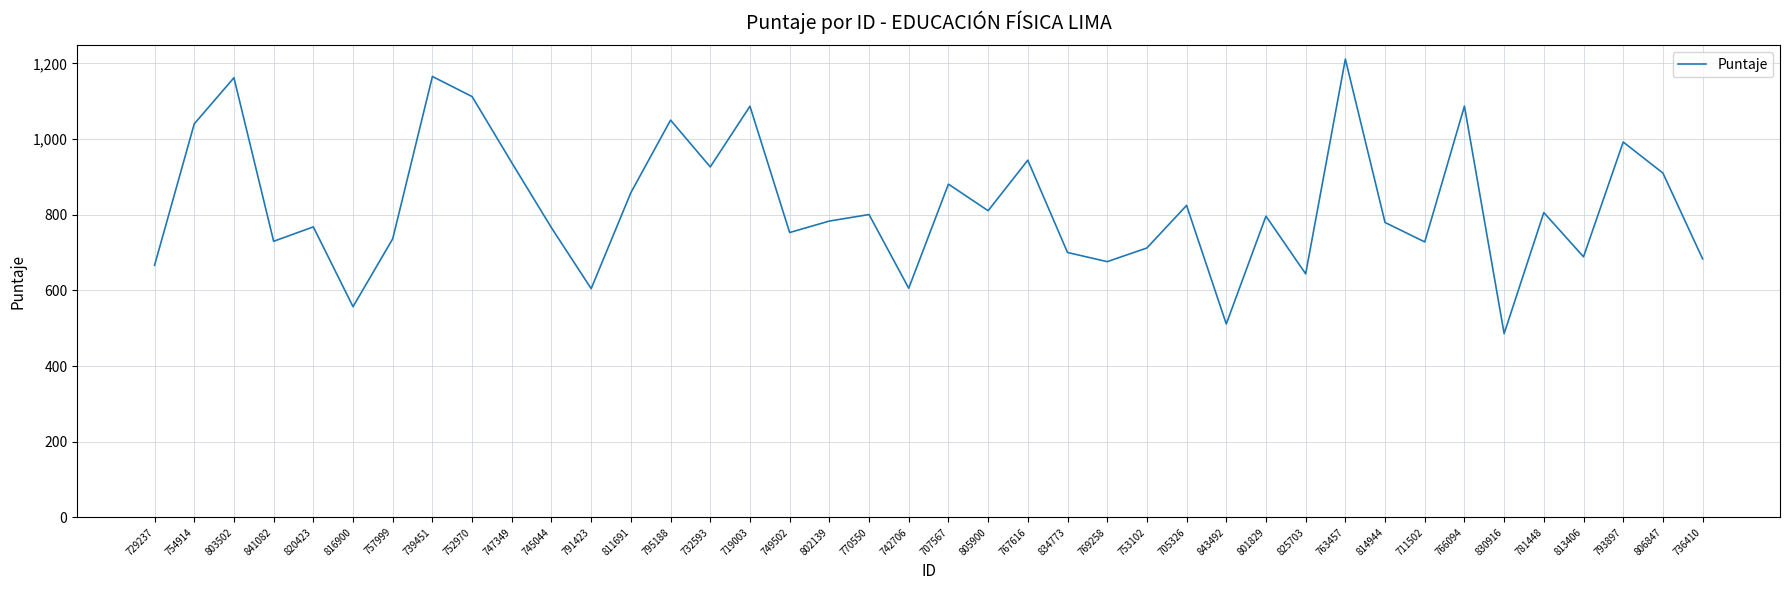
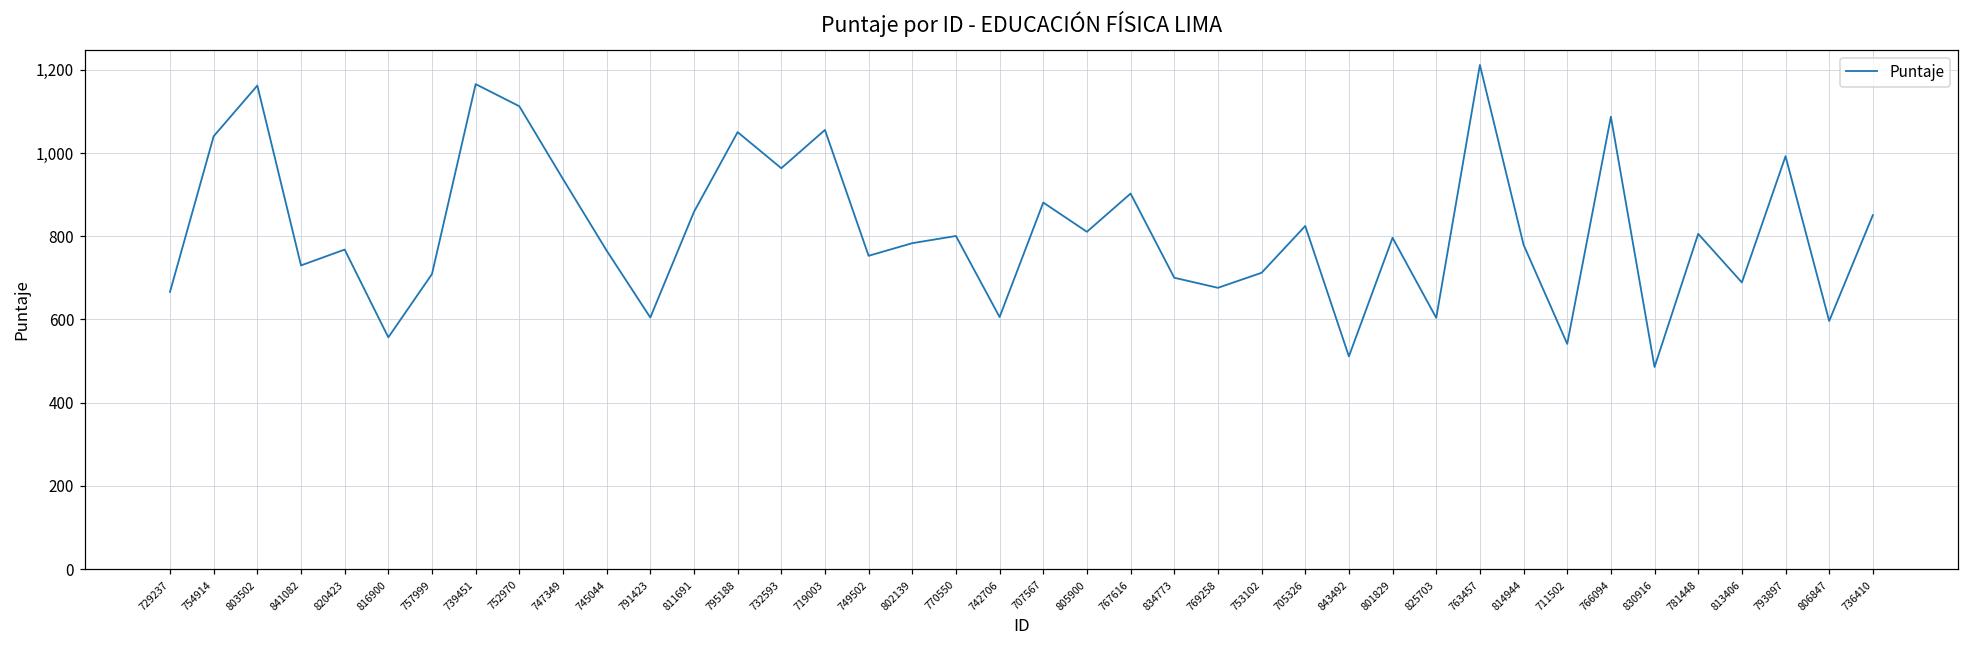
757999: 740 -> 710
732593: 930 -> 960
719003: 1,090 -> 1,060
767616: 940 -> 900
825703: 640 -> 600
711502: 730 -> 540
806847: 910 -> 600
736410: 680 -> 850
